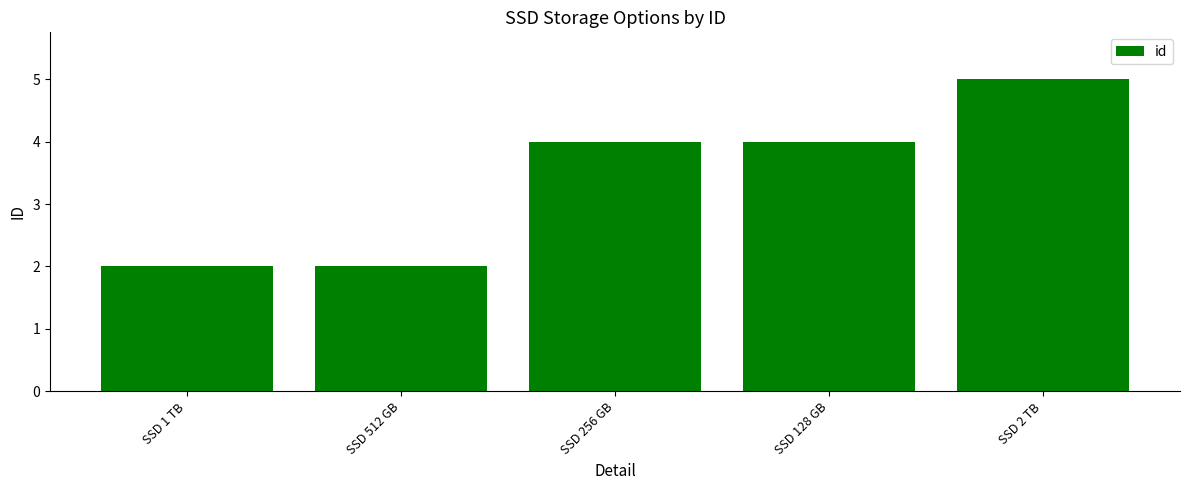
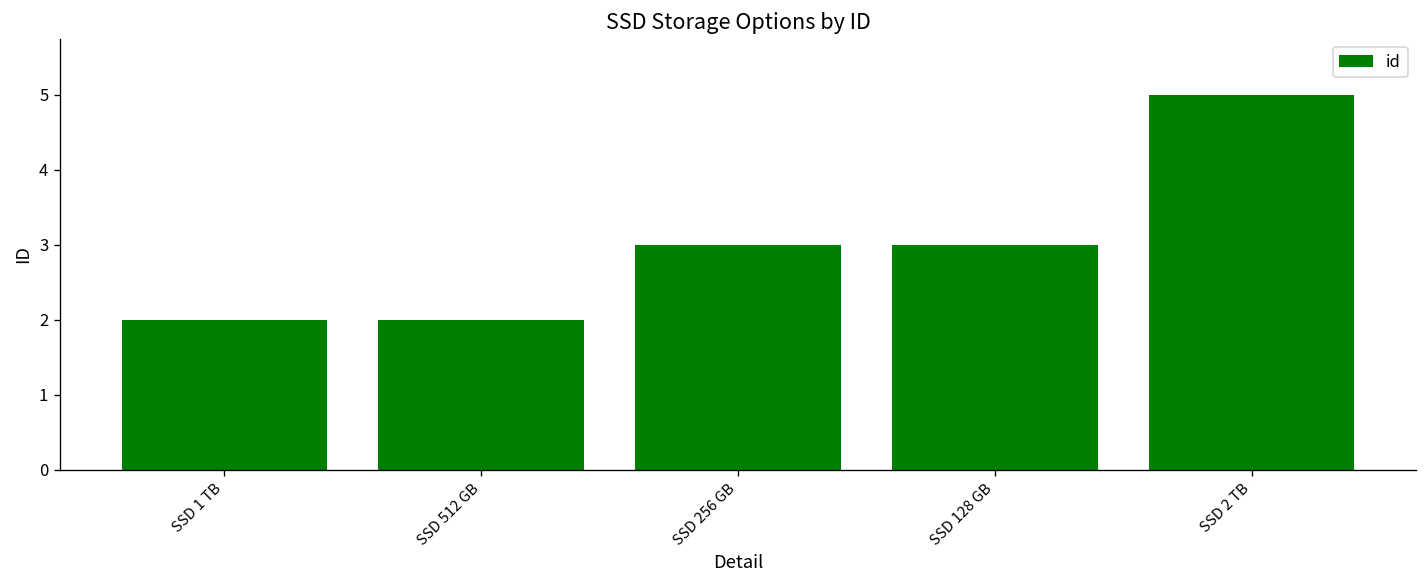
SSD 256 GB: 4 -> 3
SSD 128 GB: 4 -> 3
